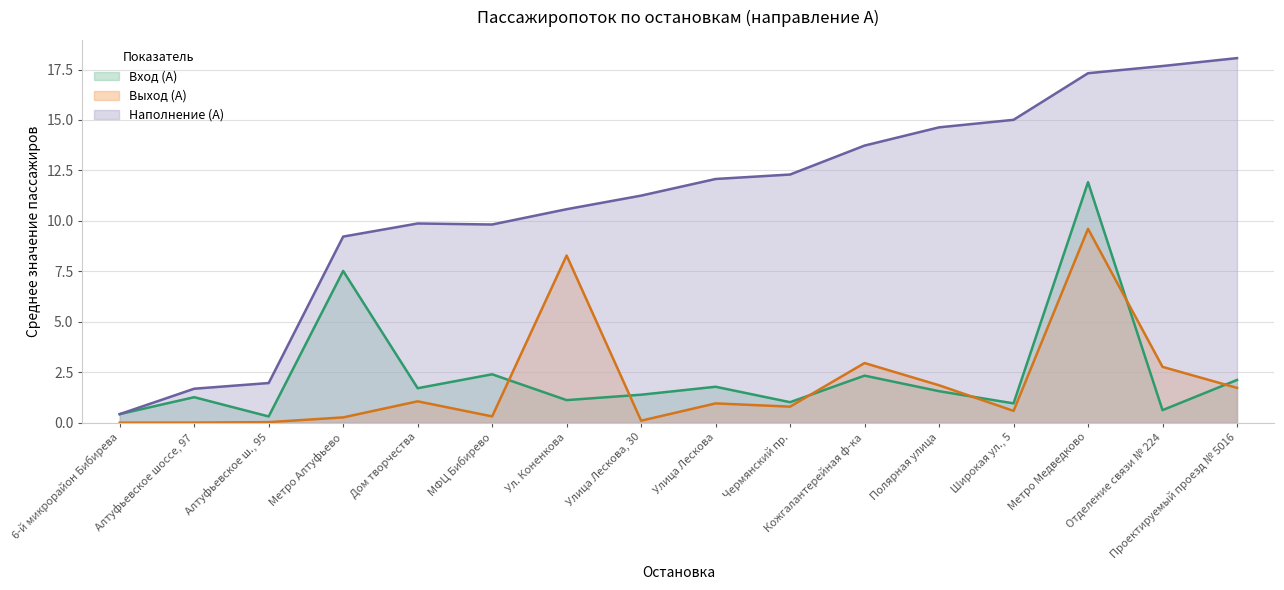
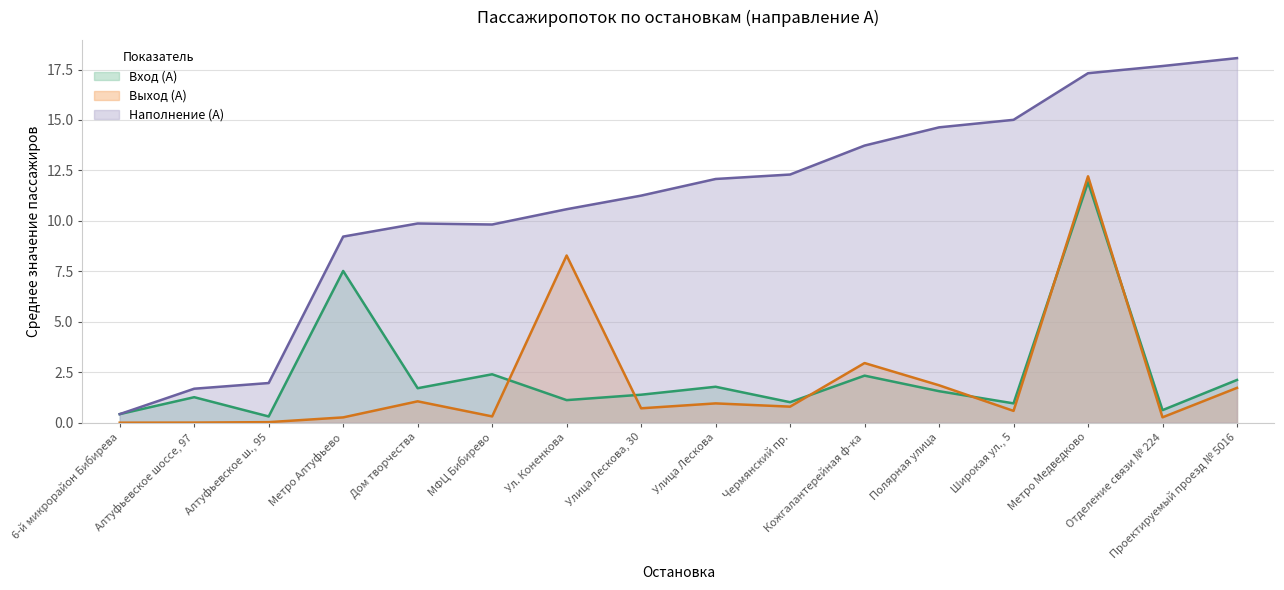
Выход (А), Улица Лескова, 30: 0.1 -> 0.7
Выход (А), Метро Медведково: 9.6 -> 12.2
Выход (А), Отделение связи № 224: 2.8 -> 0.3
